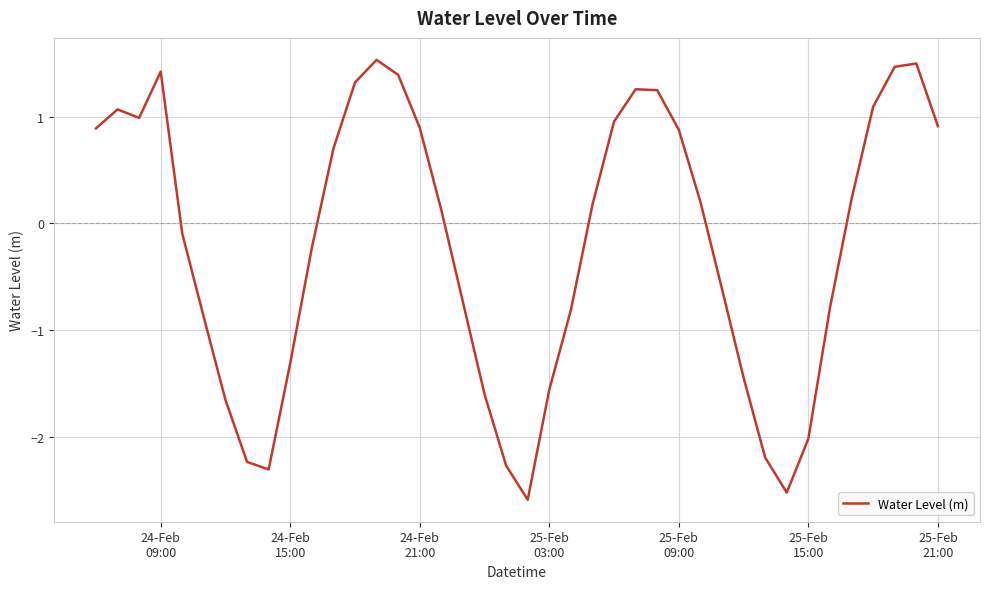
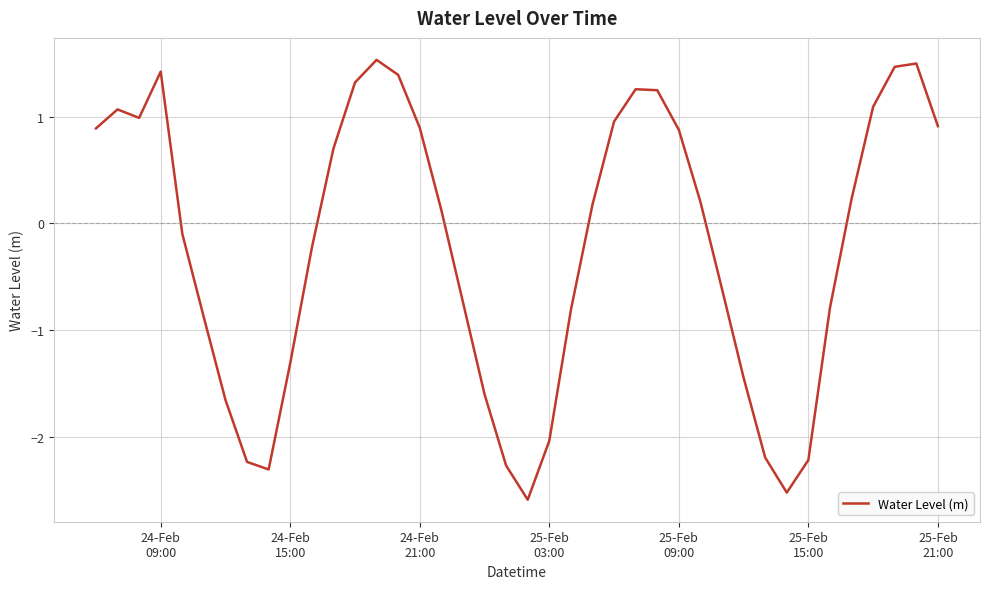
25-Feb 03:00: -1.56 -> -2.04
25-Feb 15:00: -2.02 -> -2.22
